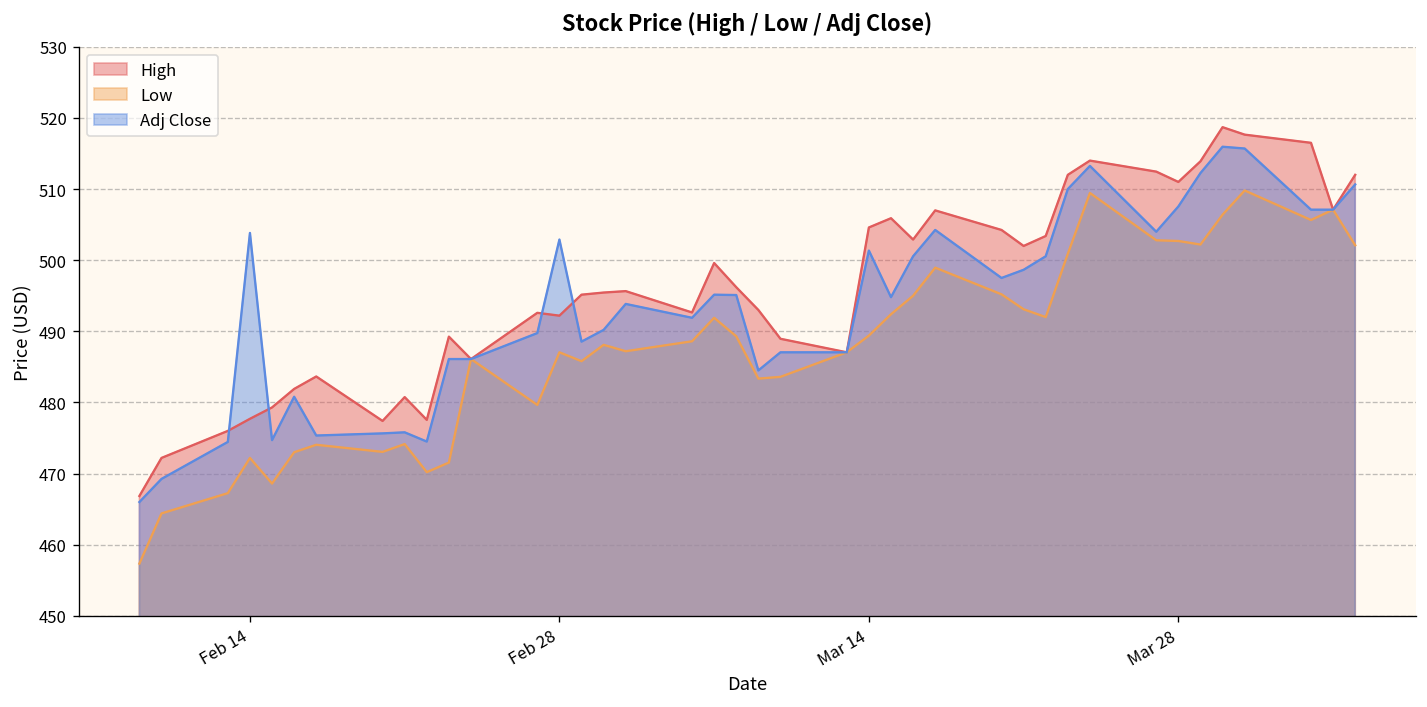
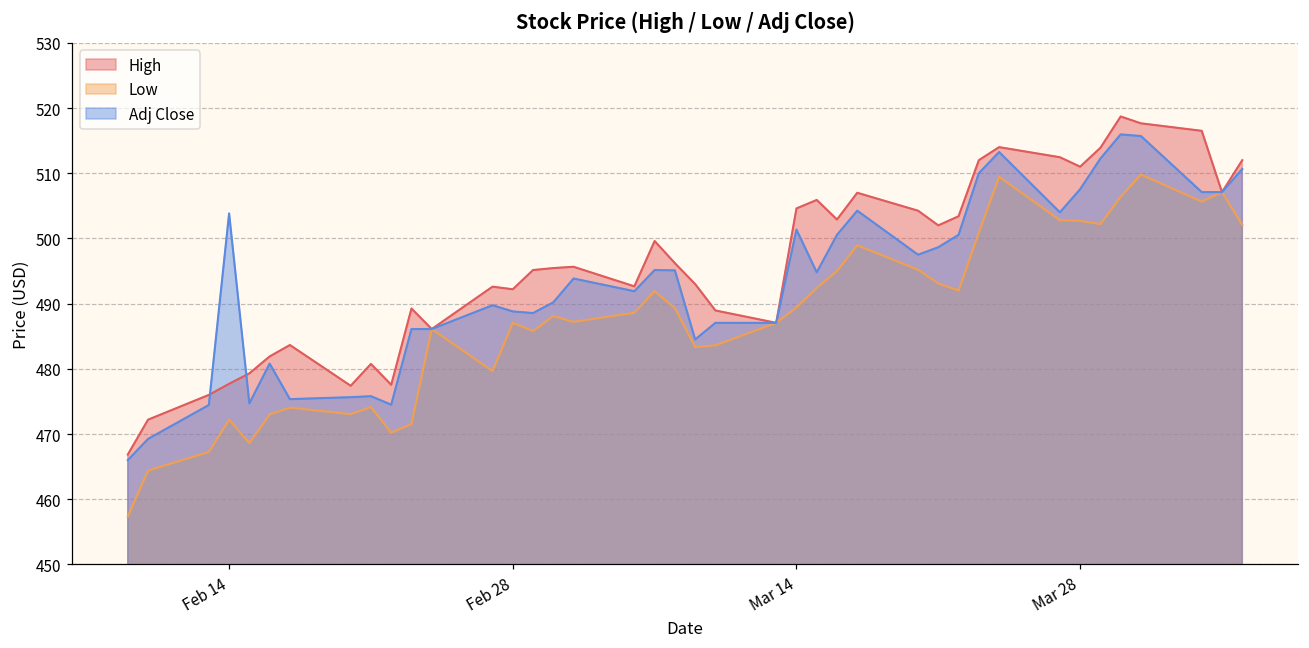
Adj Close, Feb 28: 503 -> 489
